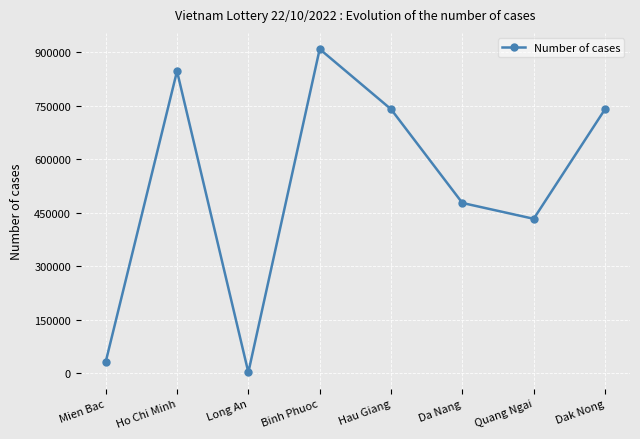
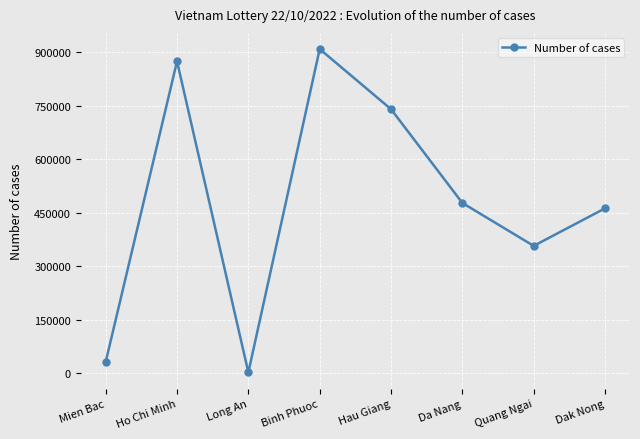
Ho Chi Minh: 850000 -> 870000
Quang Ngai: 430000 -> 360000
Dak Nong: 740000 -> 460000
